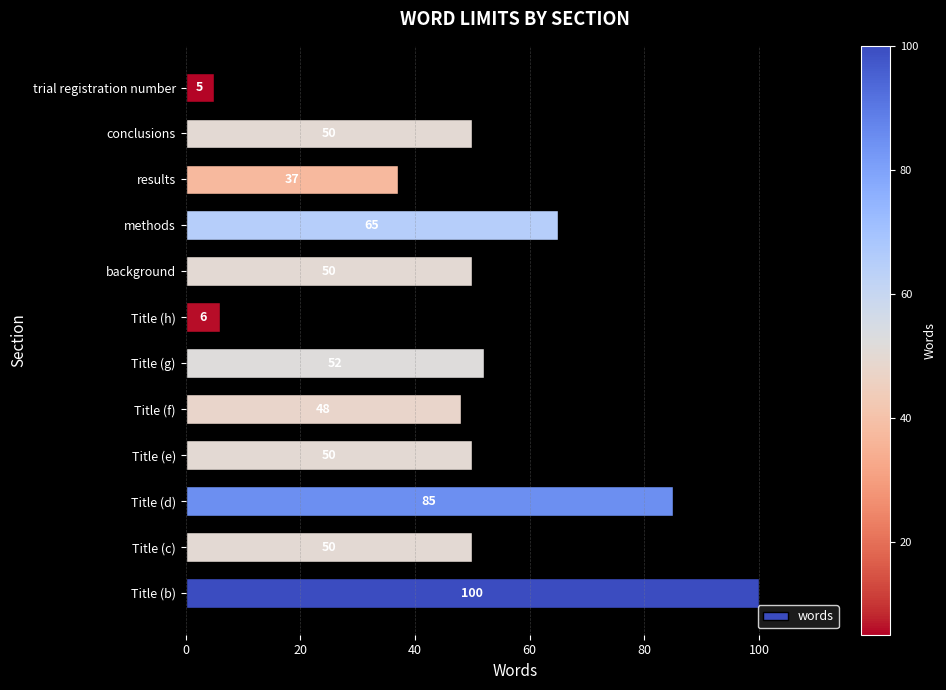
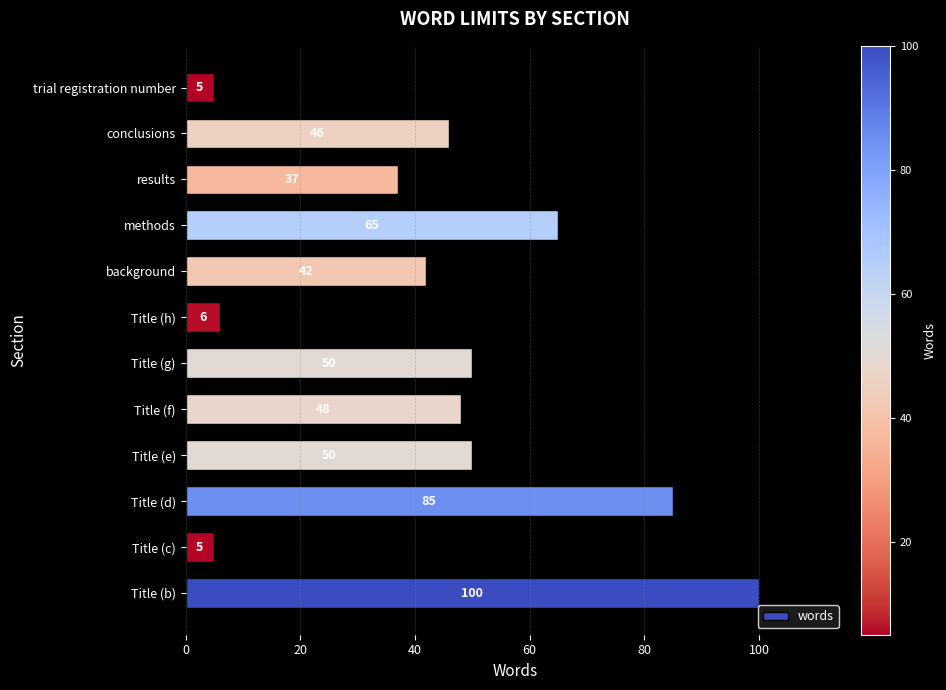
conclusions: 50 -> 46
background: 50 -> 42
Title (g): 52 -> 50
Title (c): 50 -> 5
